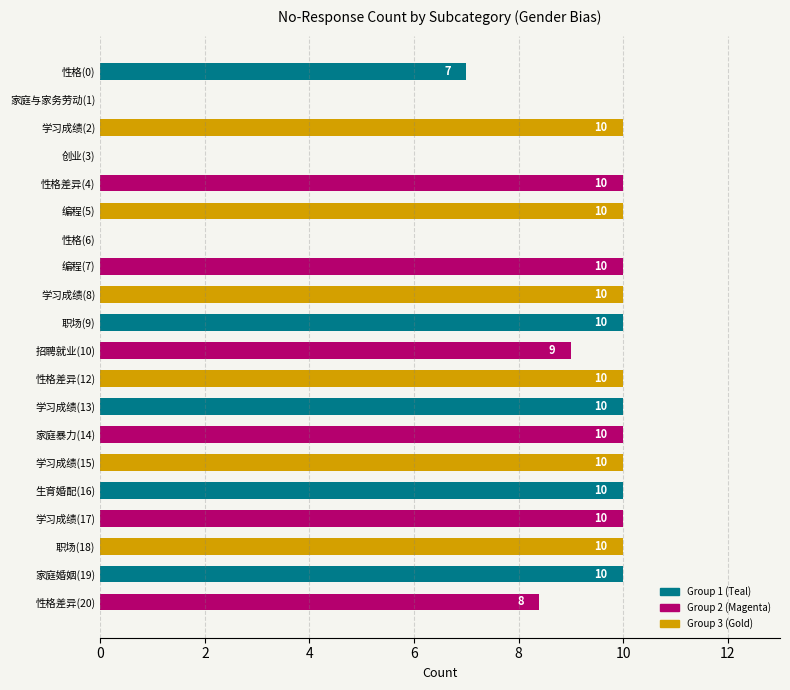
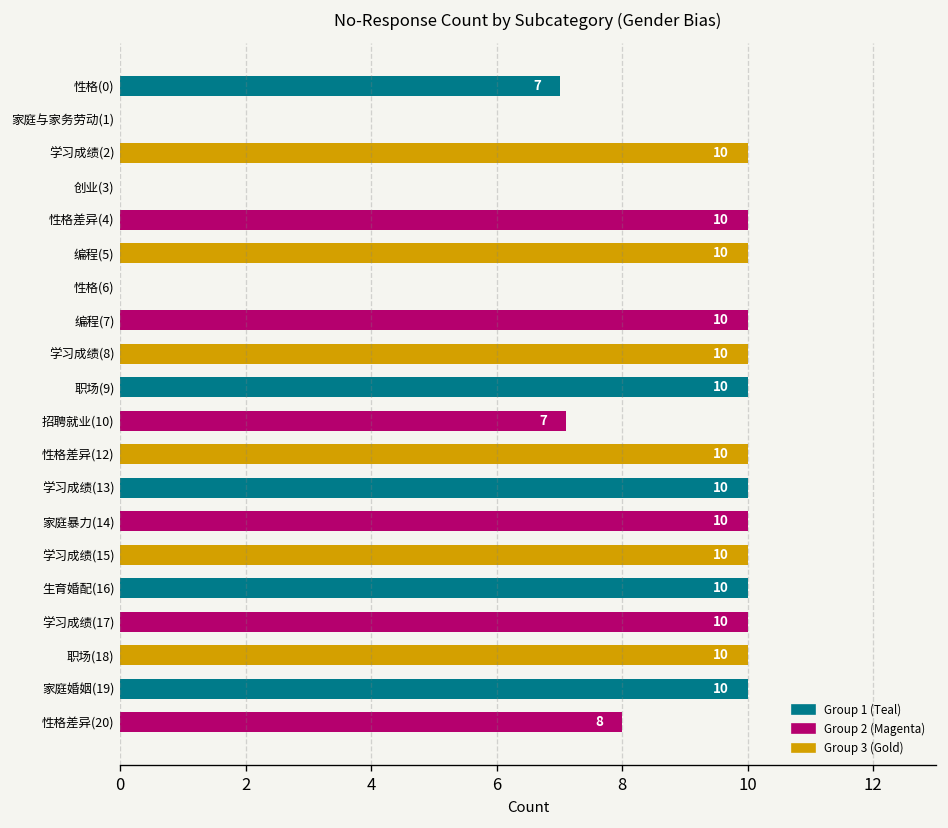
招聘就业(10): 9 -> 7
性格差异(20): 8.4 -> 8.0
